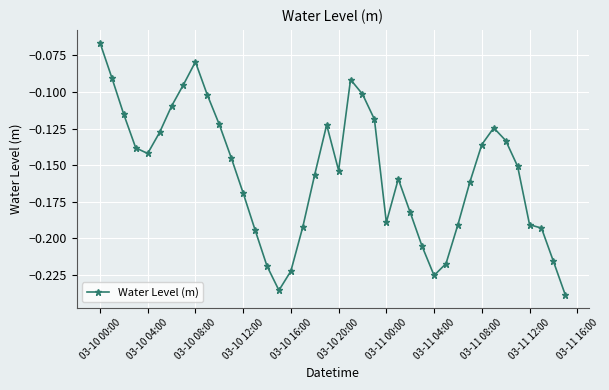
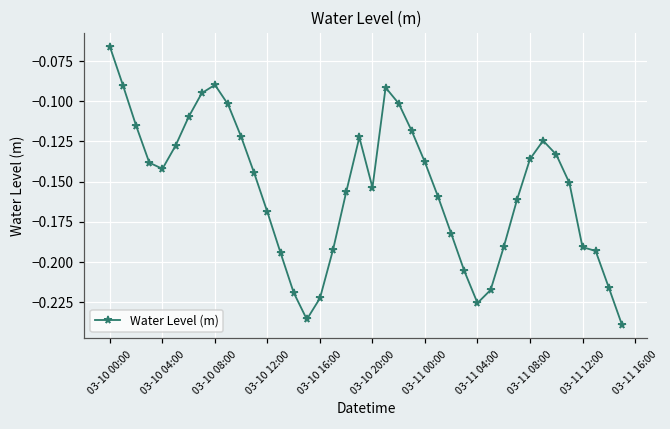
03-10 08:00: -0.079 -> -0.090
03-11 00:00: -0.189 -> -0.138
